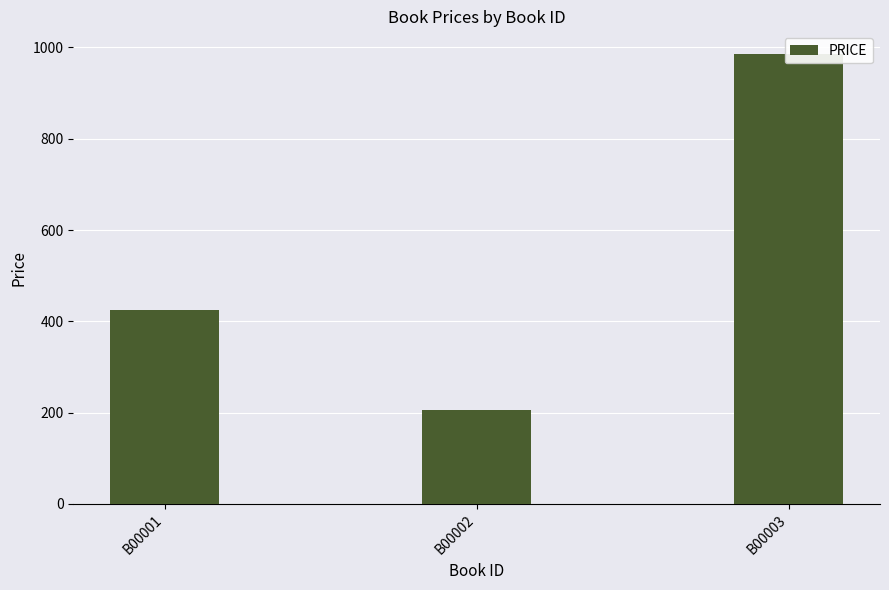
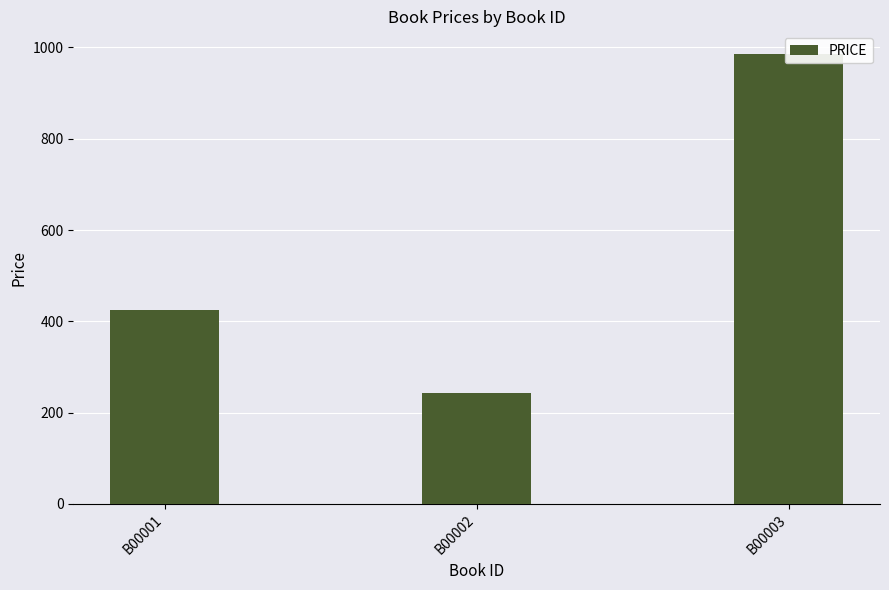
B00002: 210 -> 240
